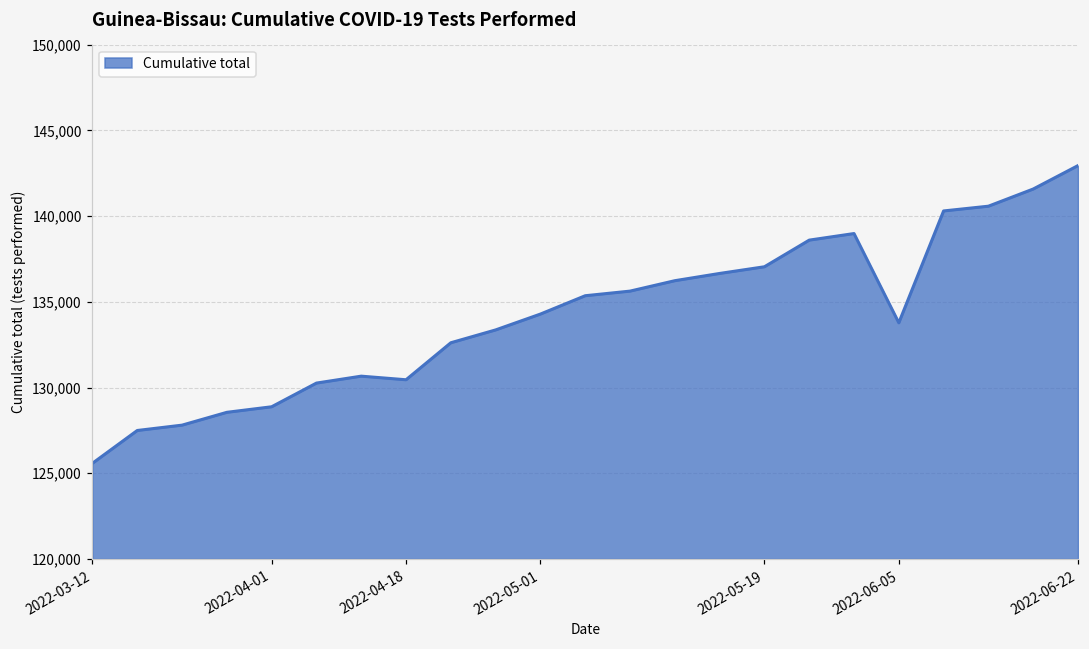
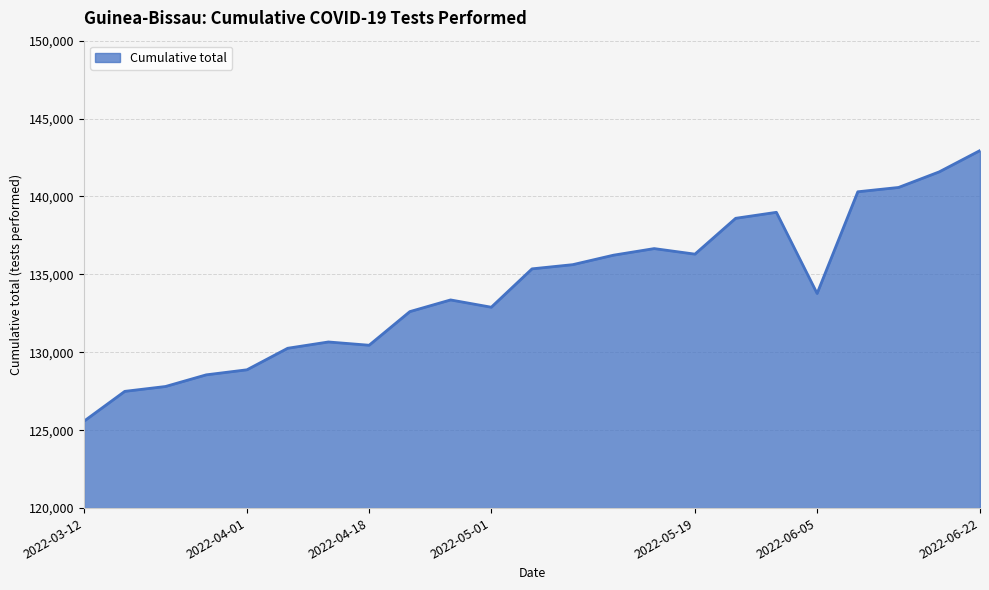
2022-05-01: 134,300 -> 132,900
2022-05-19: 137,000 -> 136,300
